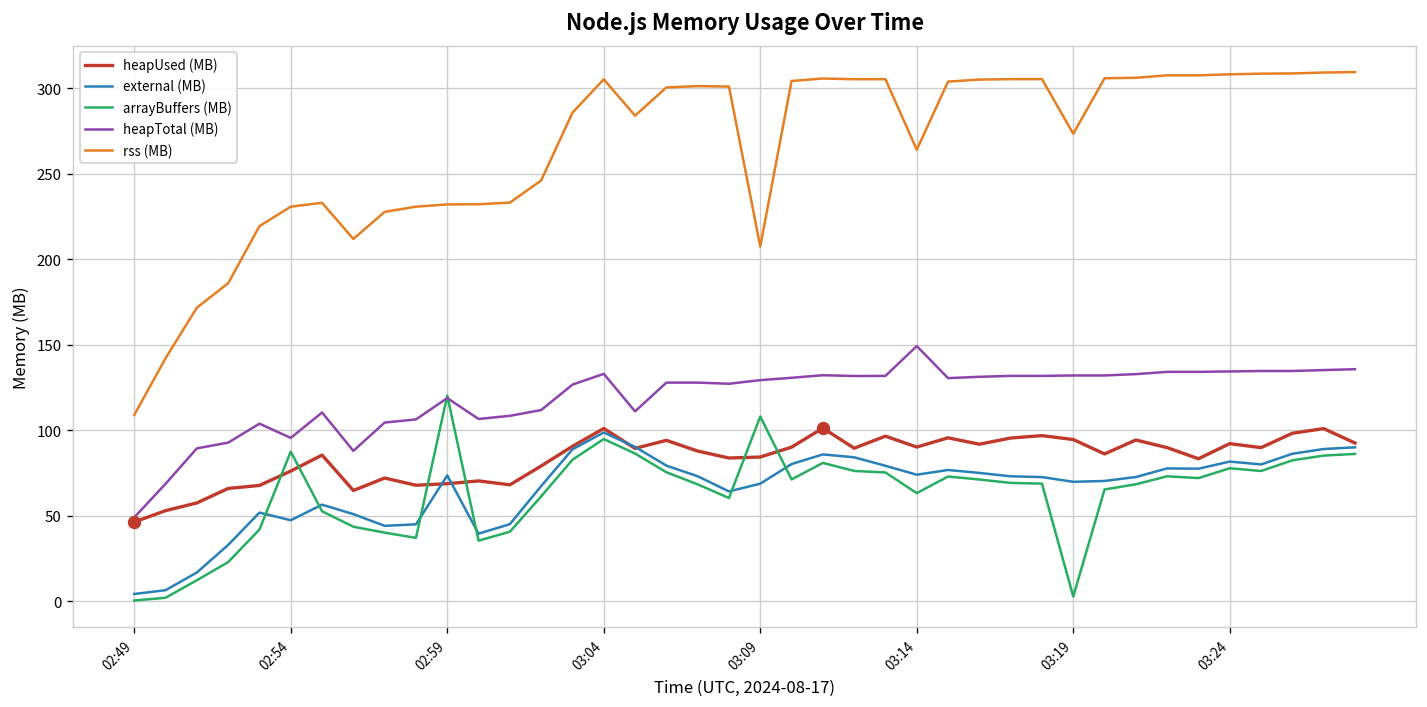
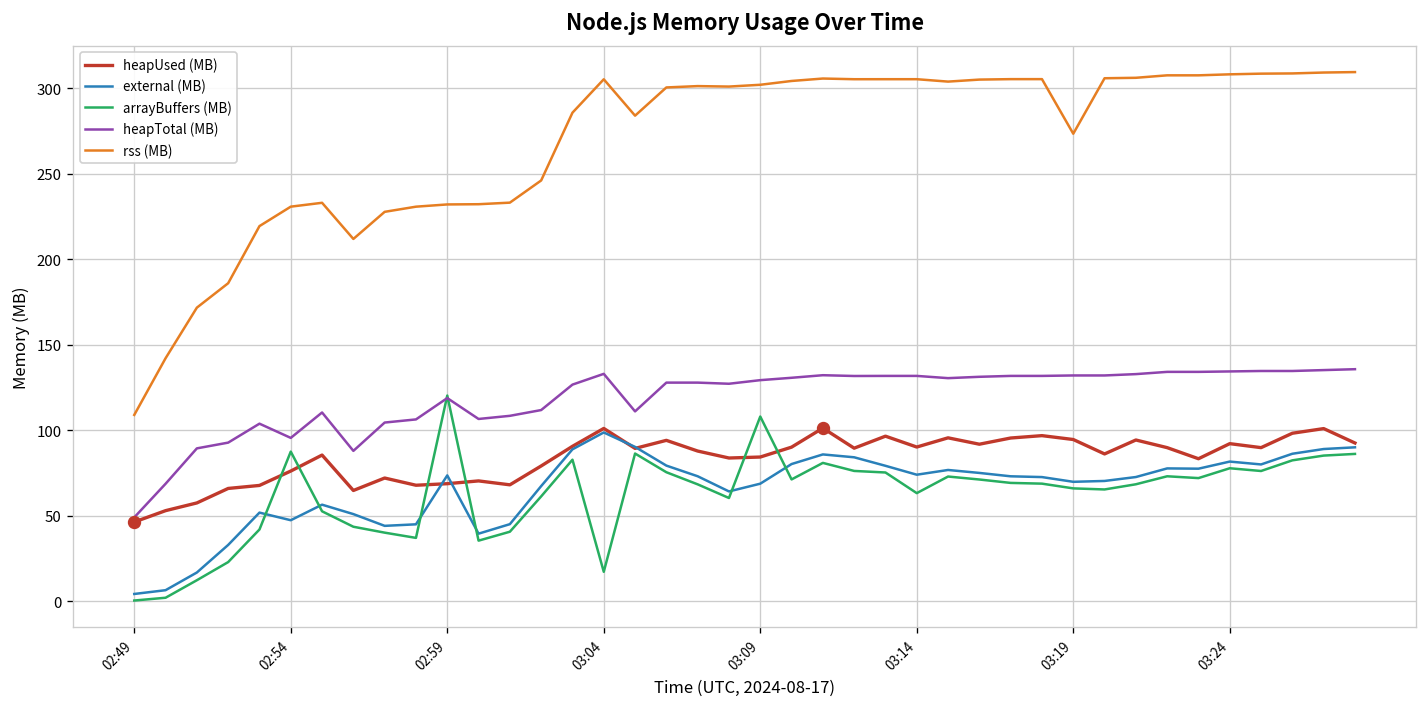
arrayBuffers (MB), 03:04: 95 -> 17
rss (MB), 03:09: 207 -> 302
heapTotal (MB), 03:14: 149 -> 132
rss (MB), 03:14: 264 -> 305
arrayBuffers (MB), 03:19: 3 -> 66
